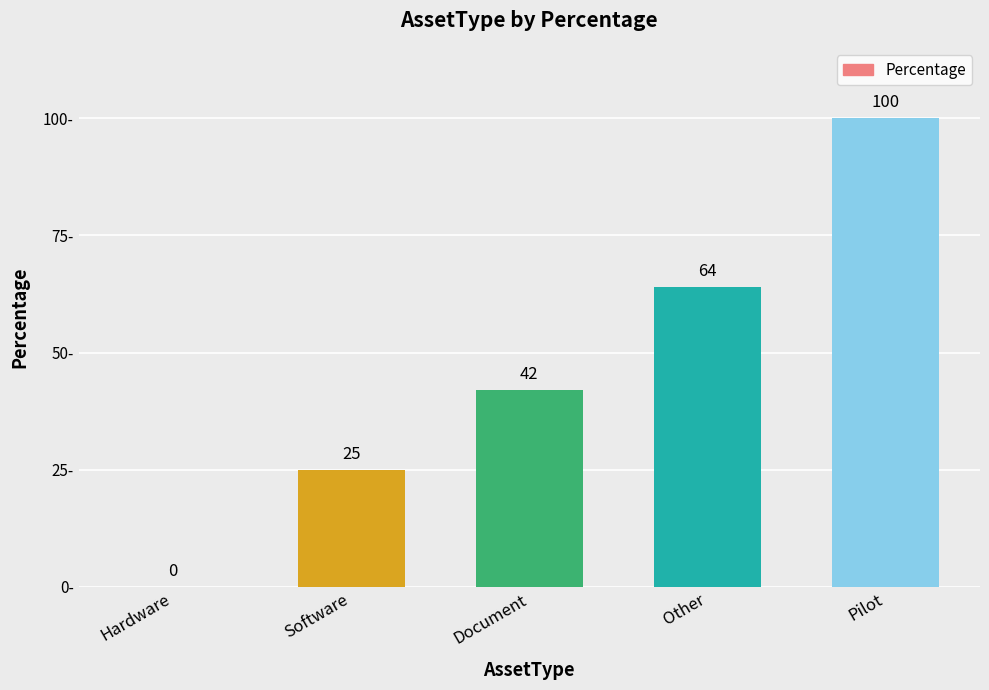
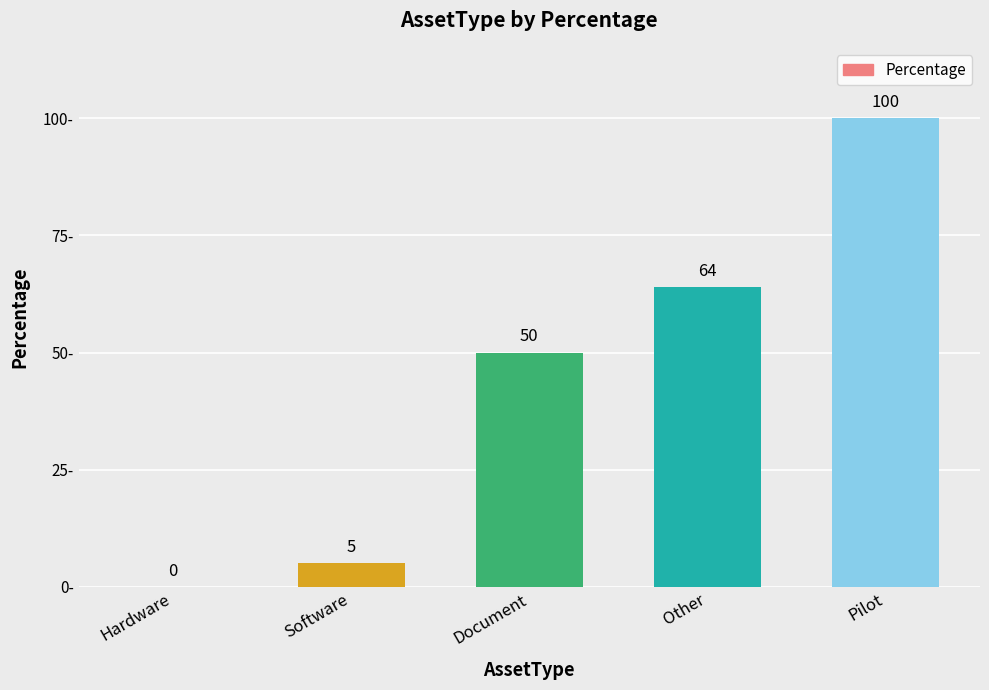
Software: 25 -> 5
Document: 42 -> 50
